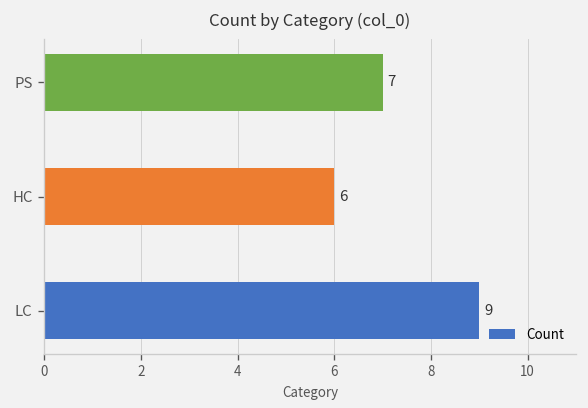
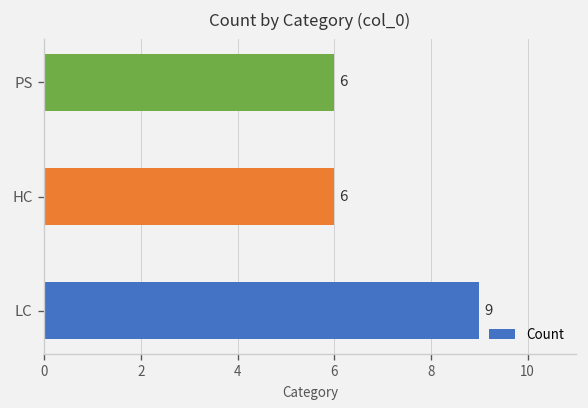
PS: 7 -> 6
